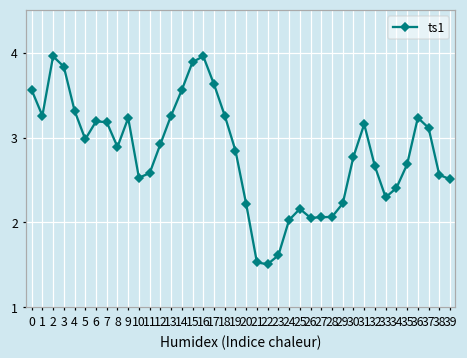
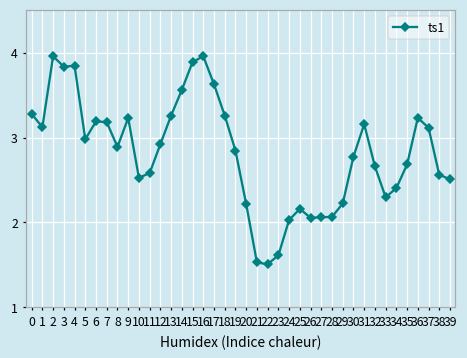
0: 3.6 -> 3.3
1: 3.3 -> 3.1
4: 3.3 -> 3.8
